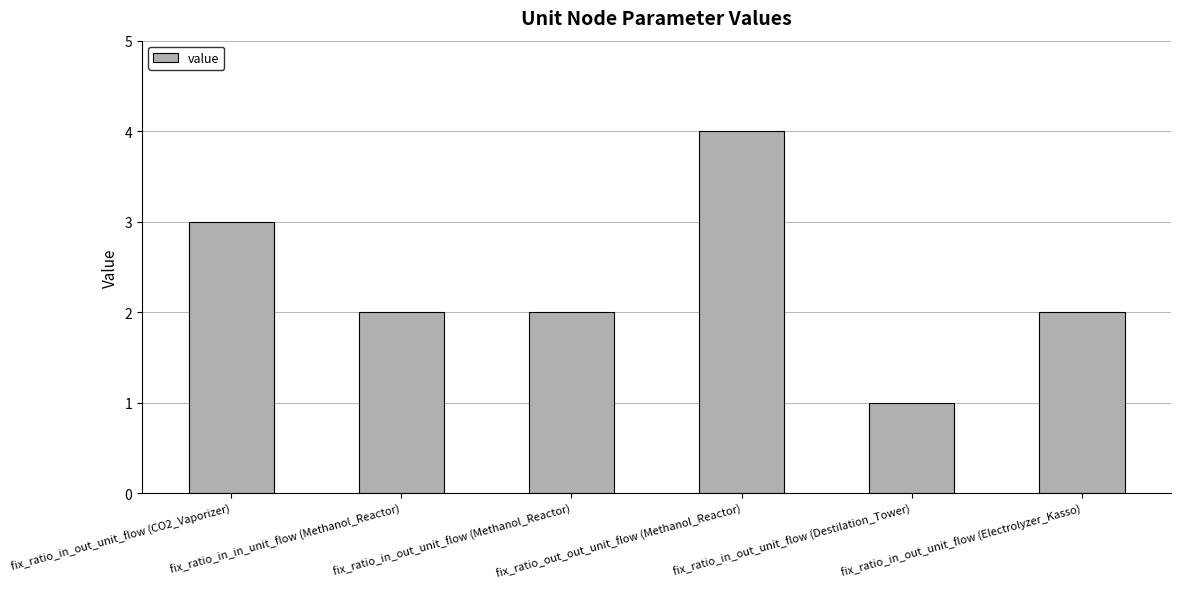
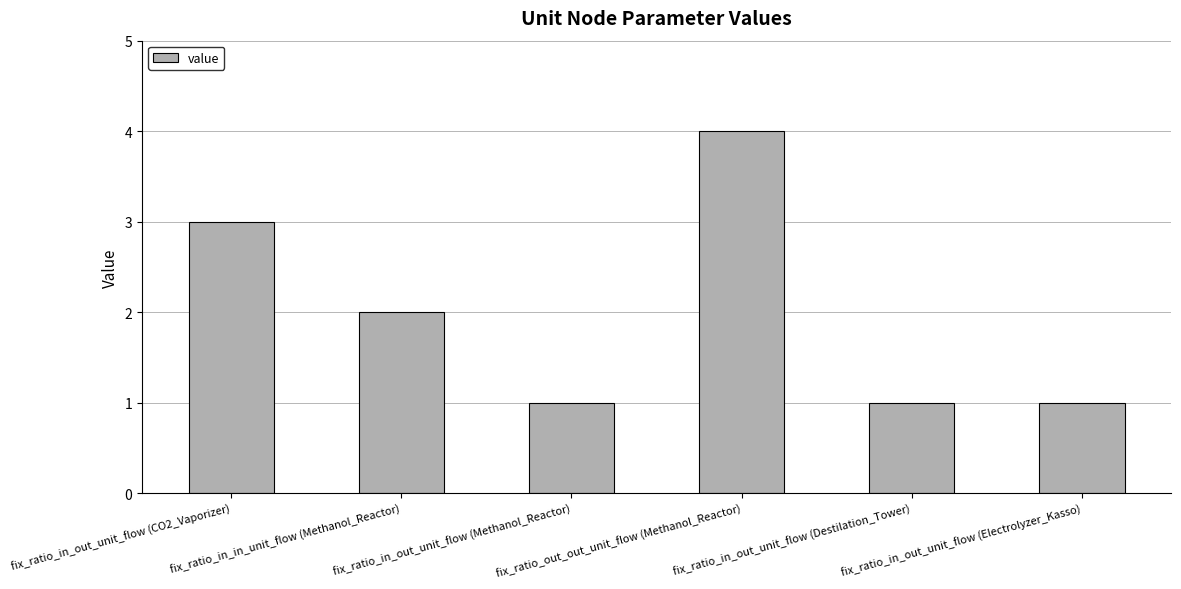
fix_ratio_in_out_unit_flow (Methanol_Reactor): 2 -> 1
fix_ratio_in_out_unit_flow (Electrolyzer_Kasso): 2 -> 1
